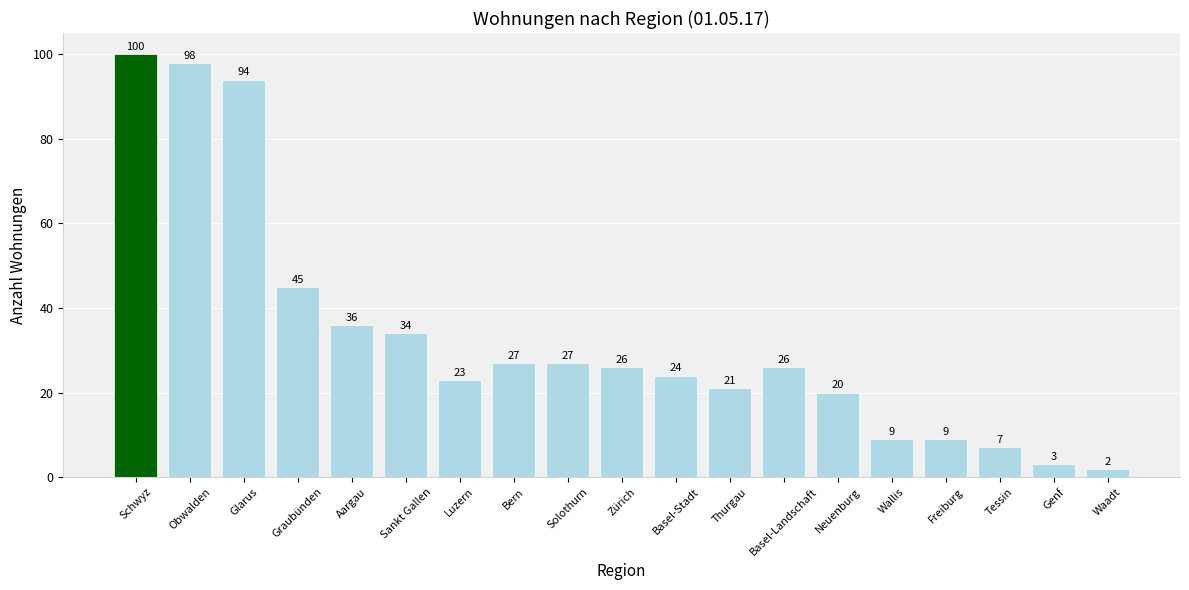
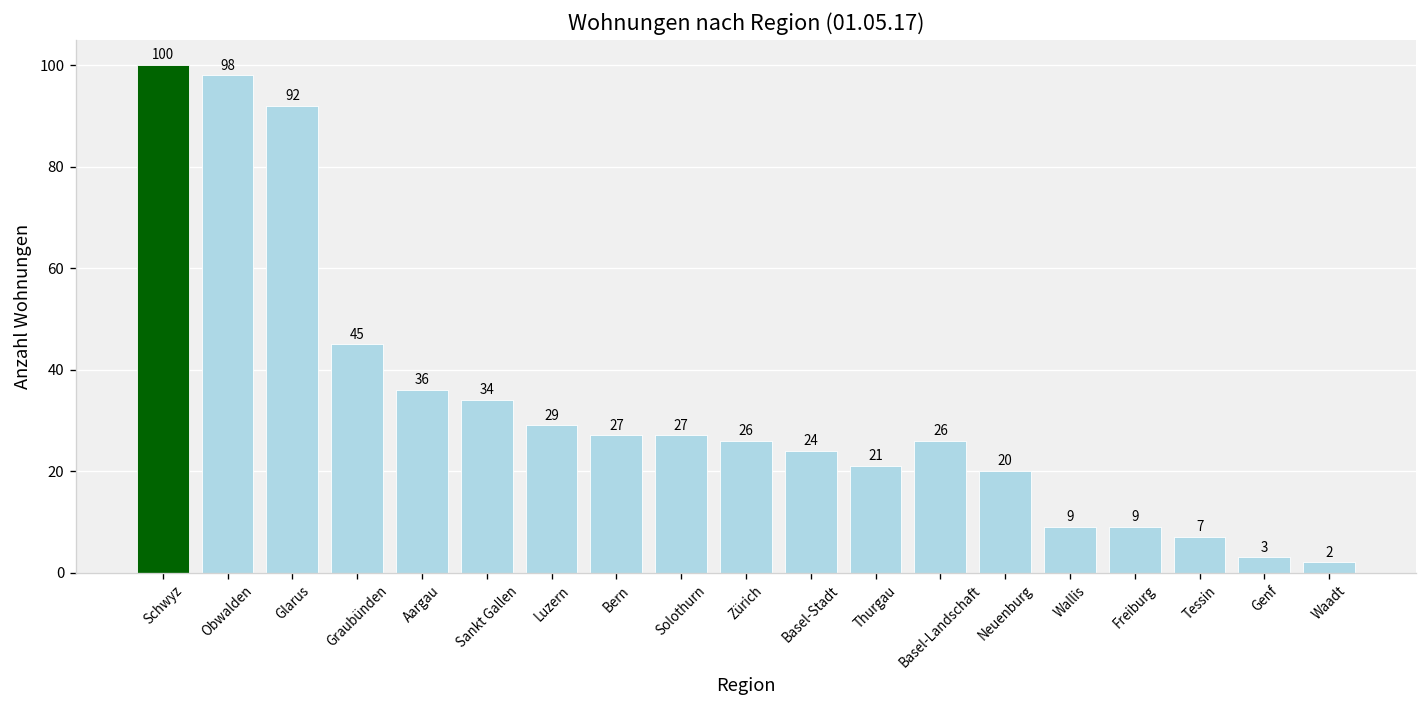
Glarus: 94 -> 92
Luzern: 23 -> 29
